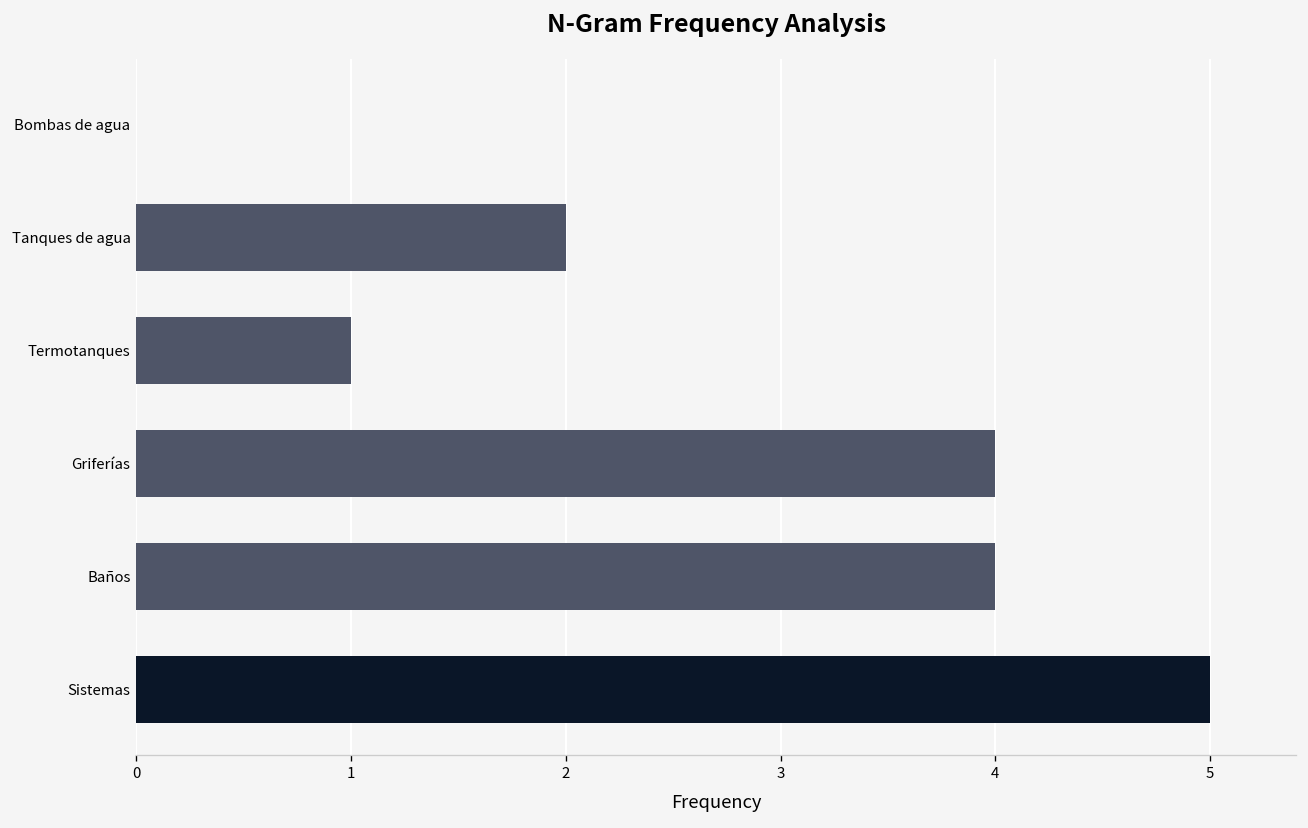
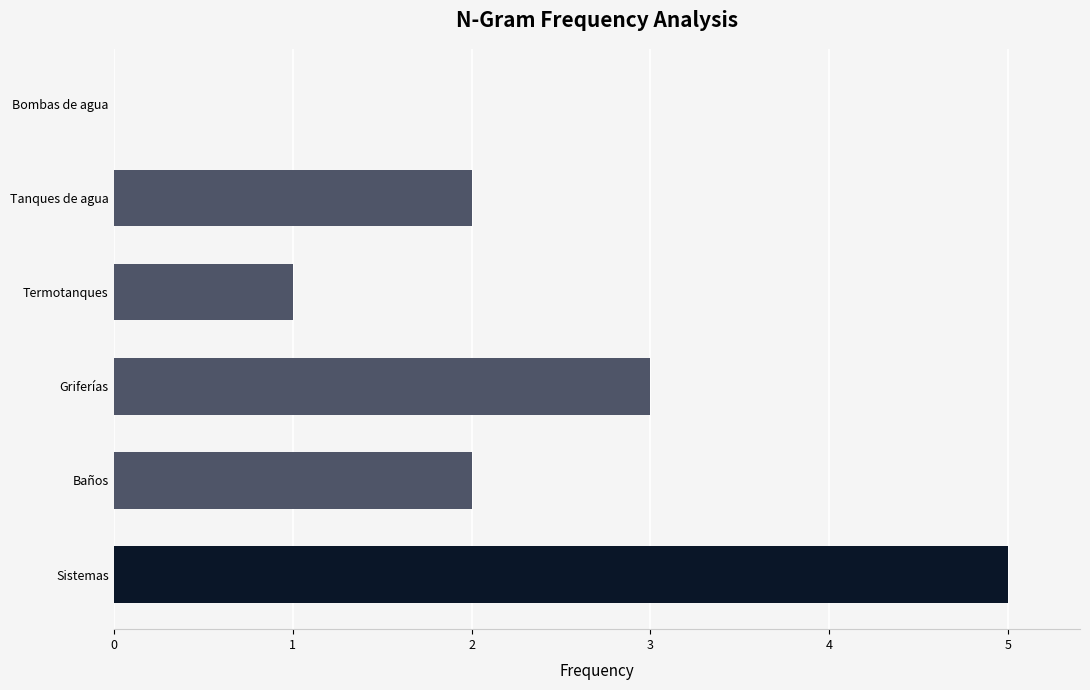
Griferías: 4 -> 3
Baños: 4 -> 2
